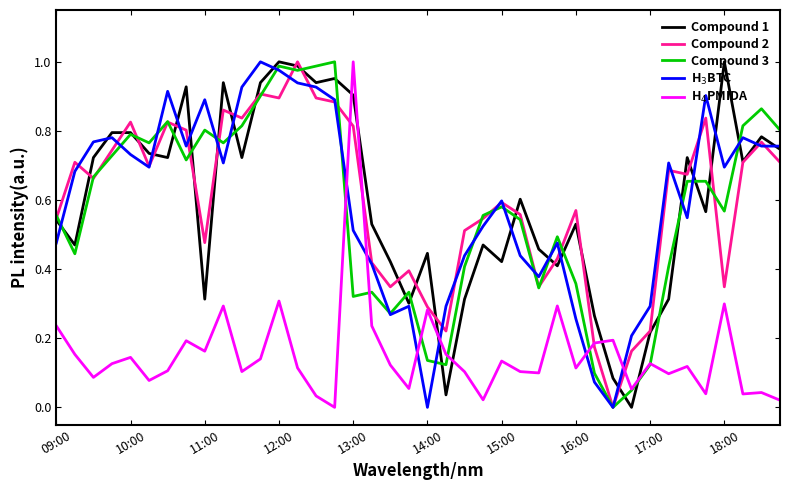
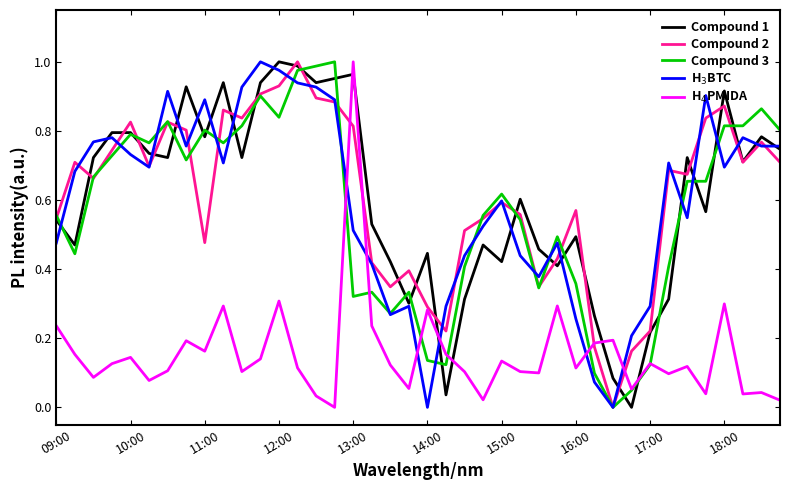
Compound 1, 11:00: 0.31 -> 0.78
Compound 2, 12:00: 0.90 -> 0.93
Compound 3, 12:00: 0.99 -> 0.84
Compound 1, 13:00: 0.90 -> 0.96
Compound 3, 15:00: 0.58 -> 0.62
Compound 1, 16:00: 0.53 -> 0.49
Compound 1, 18:00: 1.00 -> 0.92
Compound 2, 18:00: 0.35 -> 0.87
Compound 3, 18:00: 0.57 -> 0.81
